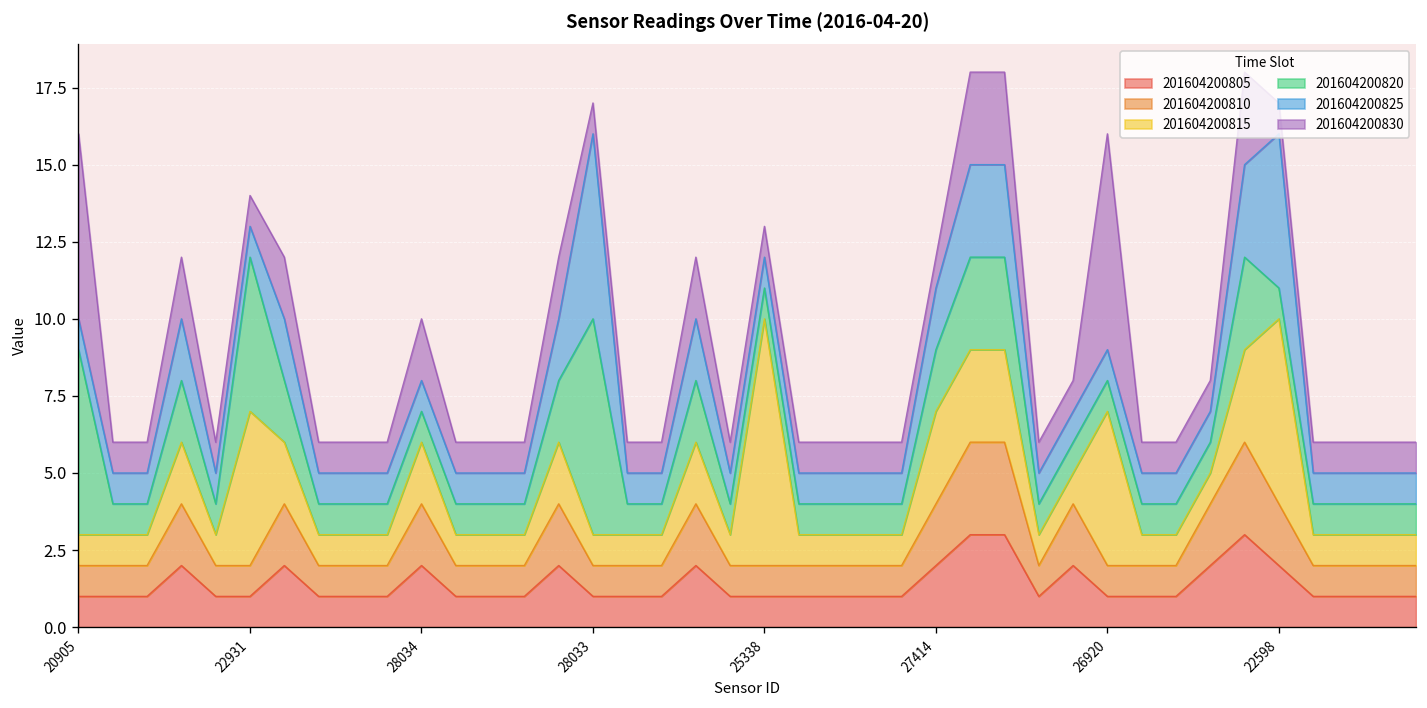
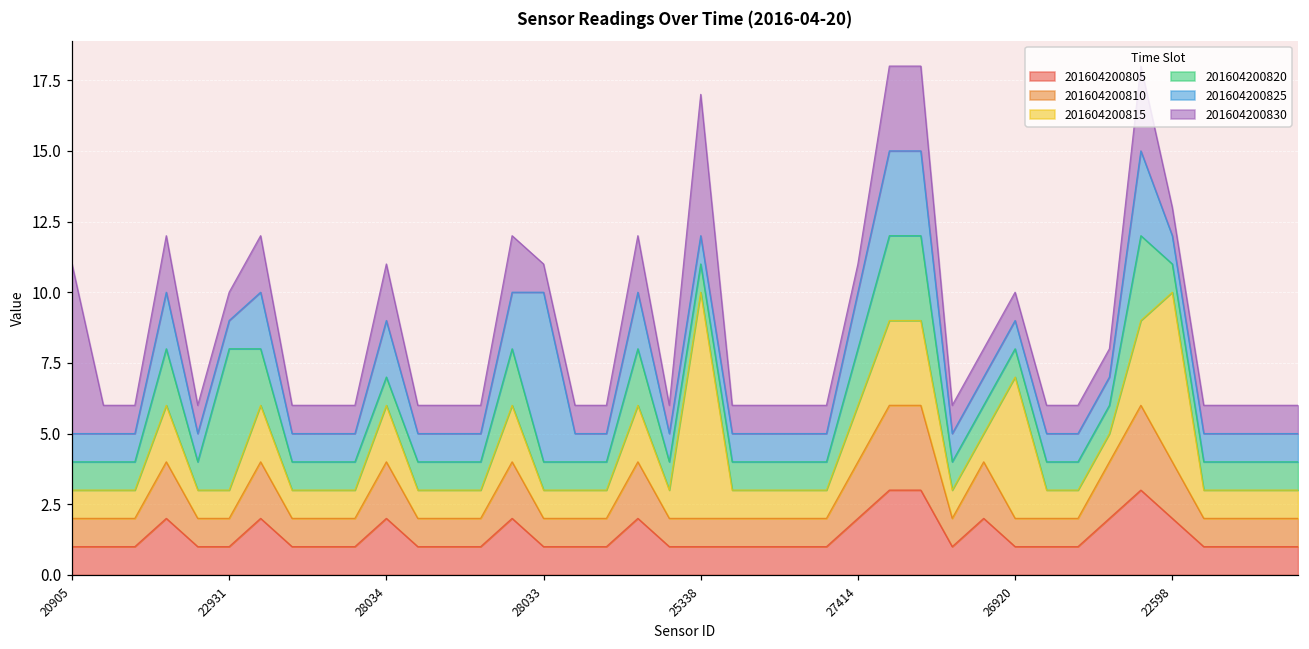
201604200820, 20905: 6 -> 1
201604200815, 22931: 5 -> 1
201604200825, 28034: 1 -> 2
201604200820, 28033: 7 -> 1
201604200830, 25338: 1 -> 5
201604200815, 27414: 3 -> 2
201604200830, 26920: 7 -> 1
201604200825, 22598: 5 -> 1
